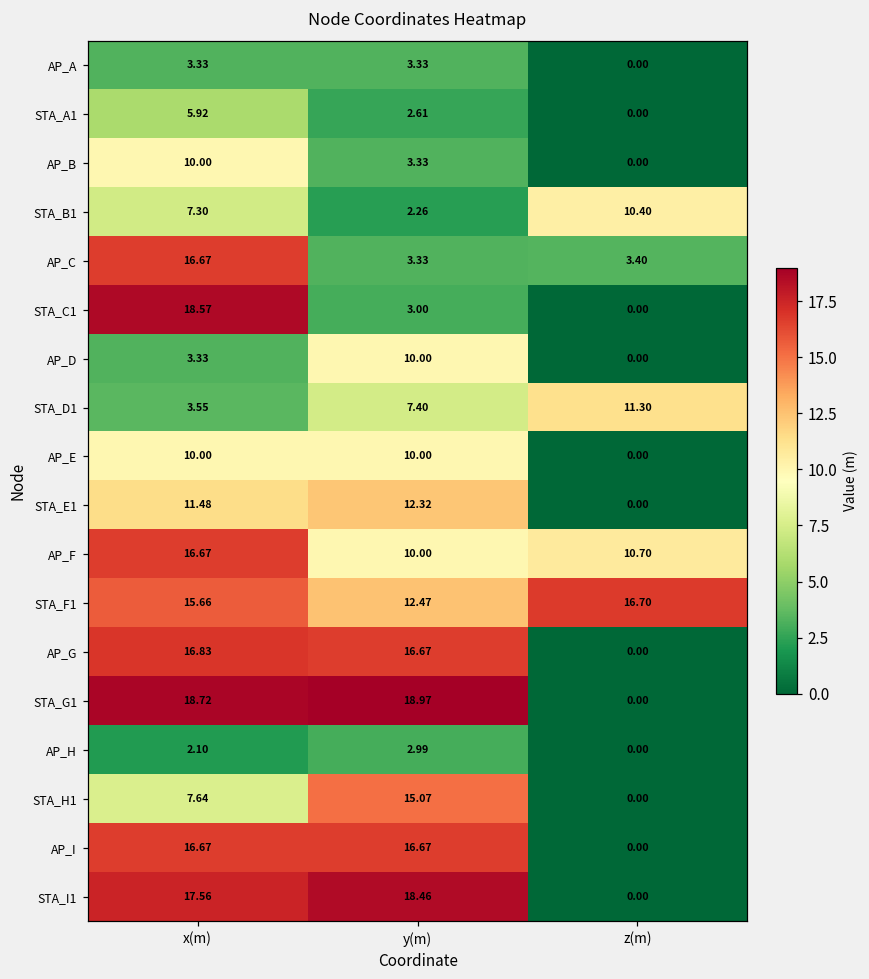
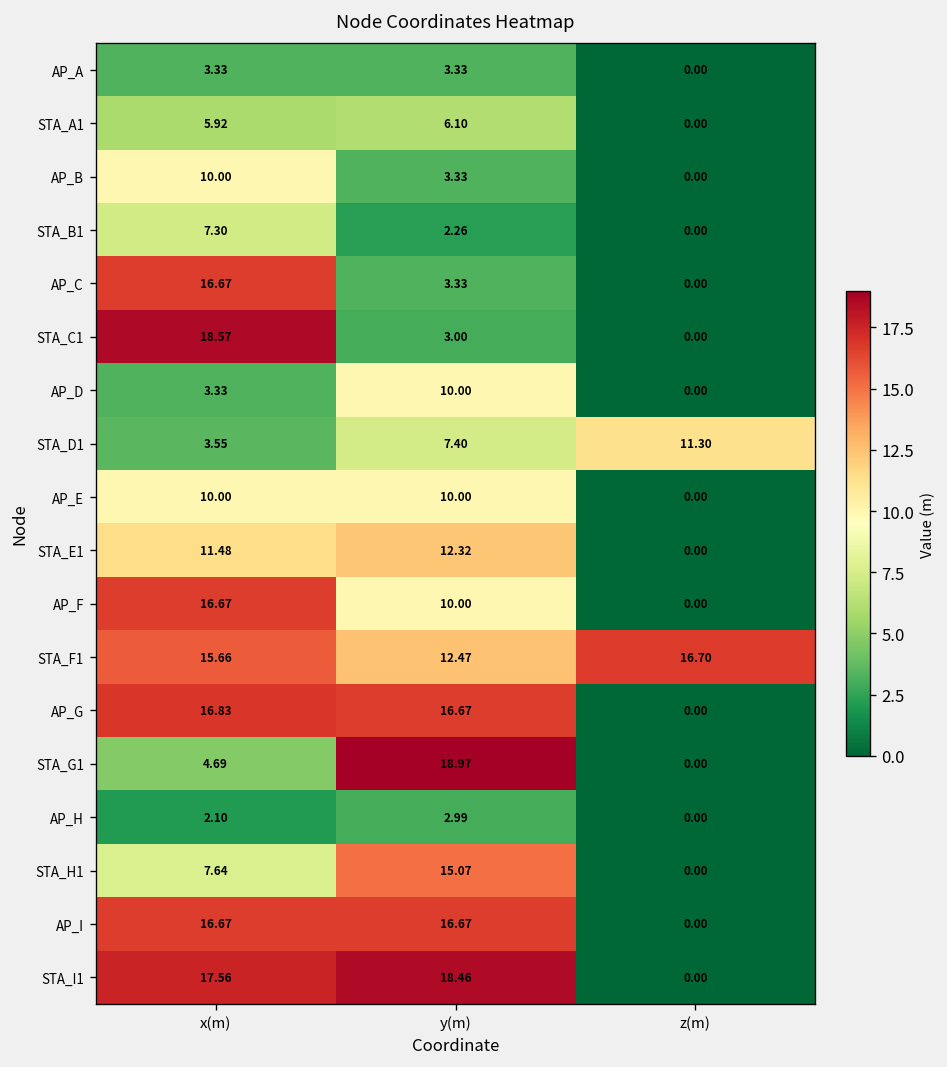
STA_A1, y(m): 2.61 -> 6.10
STA_B1, z(m): 10.40 -> 0.00
AP_C, z(m): 3.40 -> 0.00
AP_F, z(m): 10.70 -> 0.00
STA_G1, x(m): 18.72 -> 4.69
